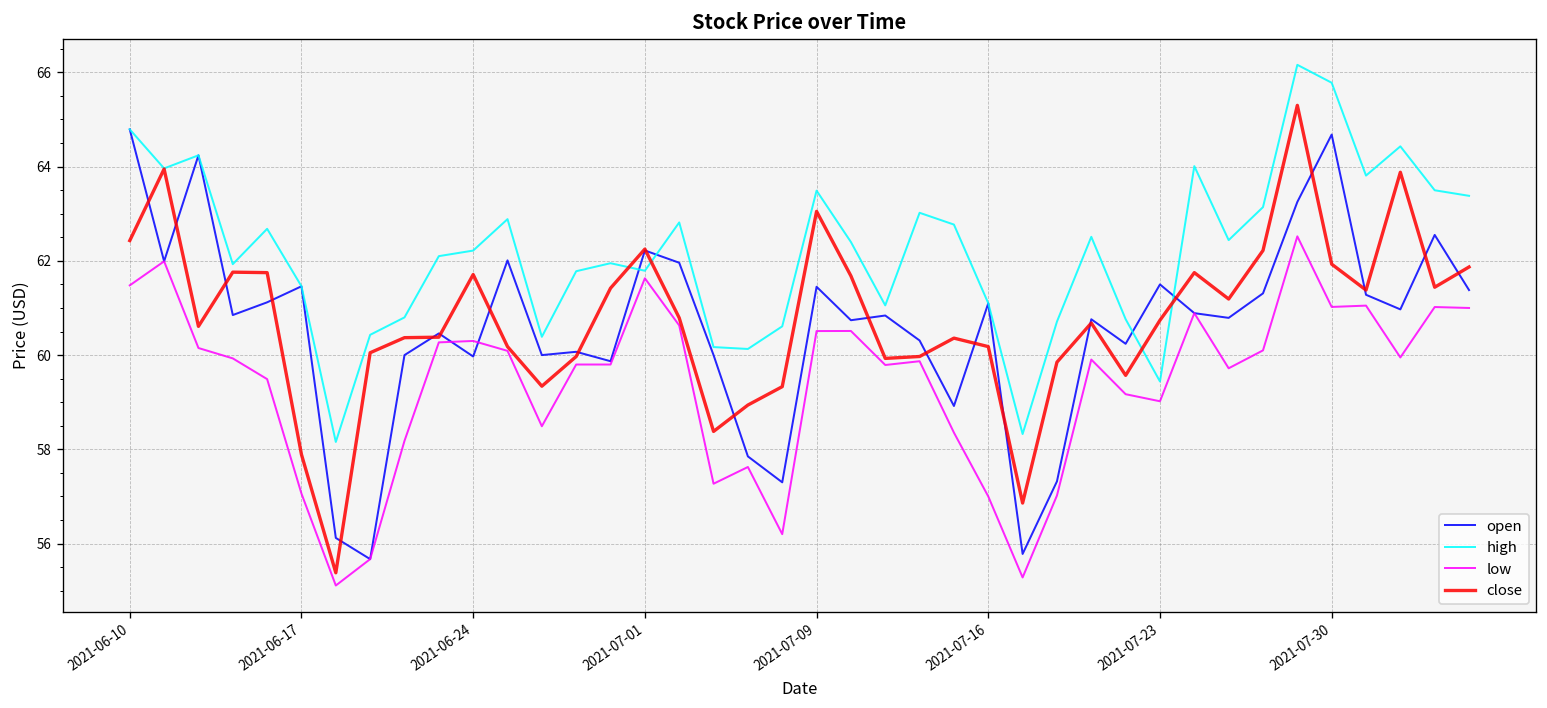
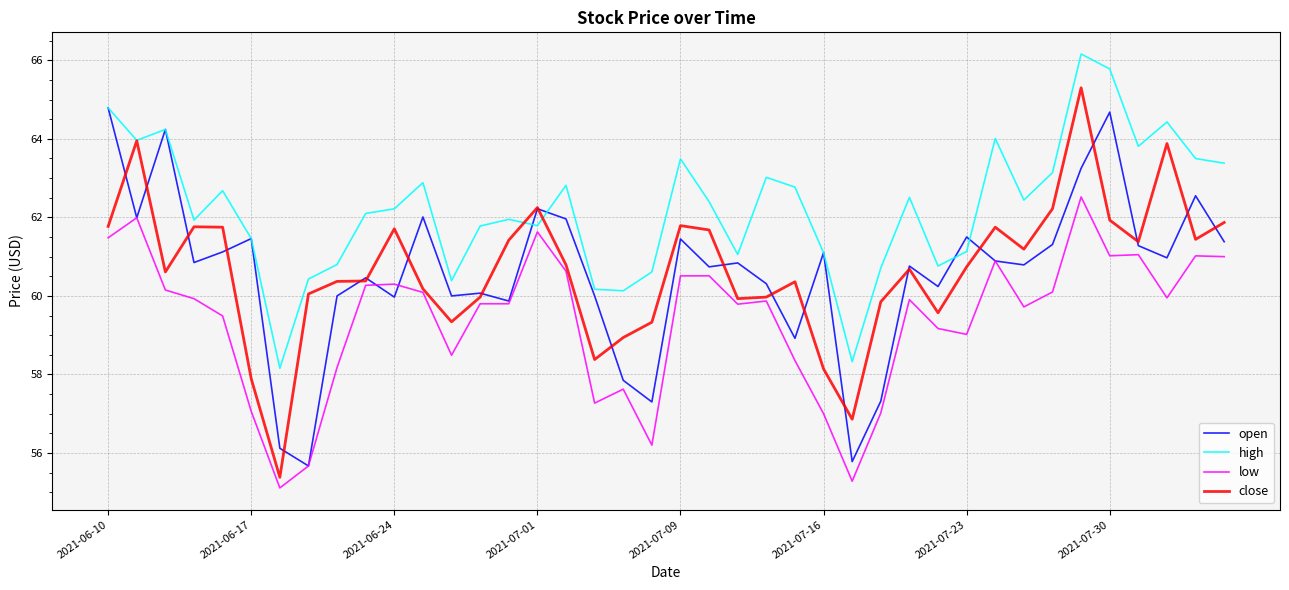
close, 2021-06-10: 62.4 -> 61.8
close, 2021-07-09: 63.1 -> 61.8
close, 2021-07-16: 60.2 -> 58.1
high, 2021-07-23: 59.4 -> 61.1
